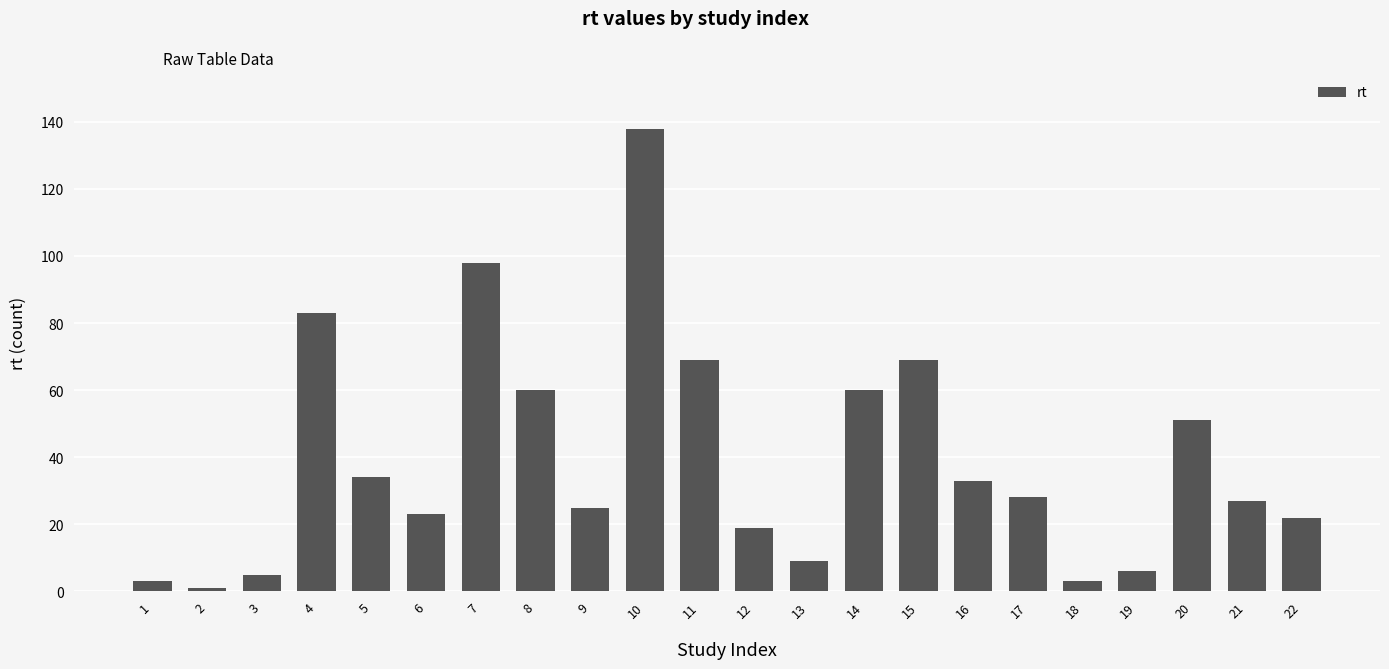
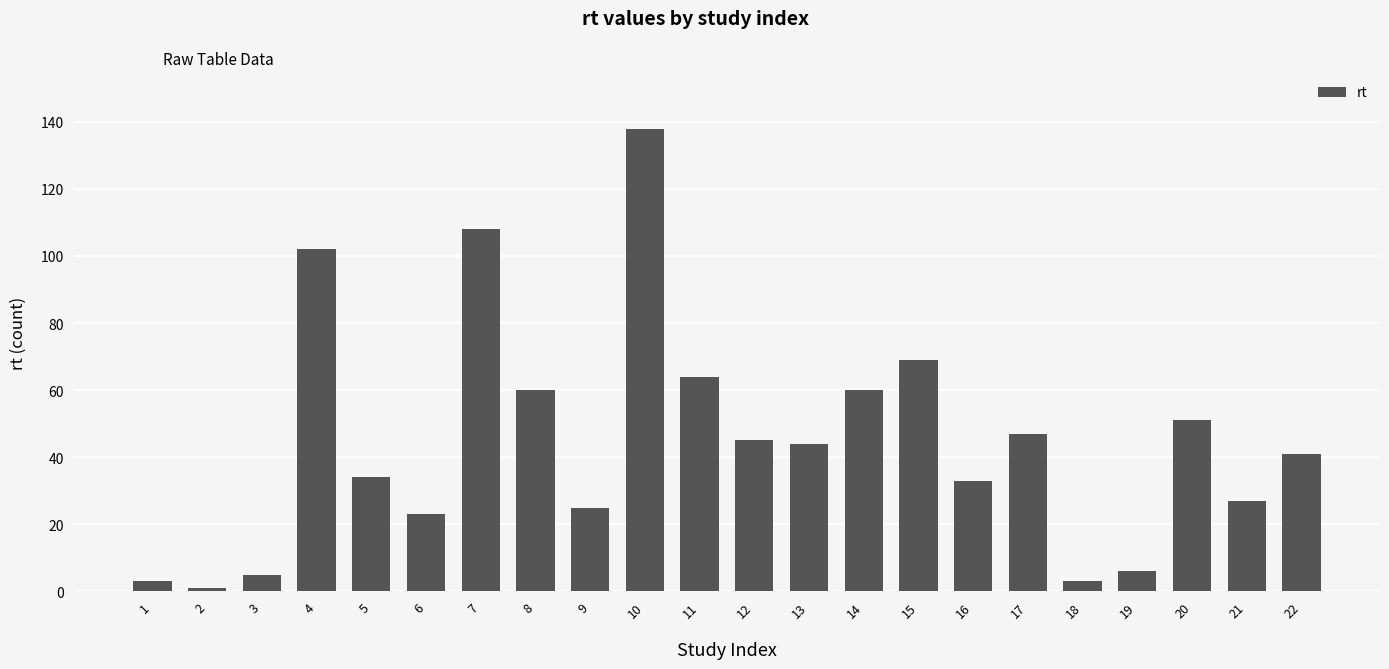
4: 83 -> 102
7: 98 -> 108
11: 69 -> 64
12: 19 -> 45
13: 9 -> 44
17: 28 -> 47
22: 22 -> 41
